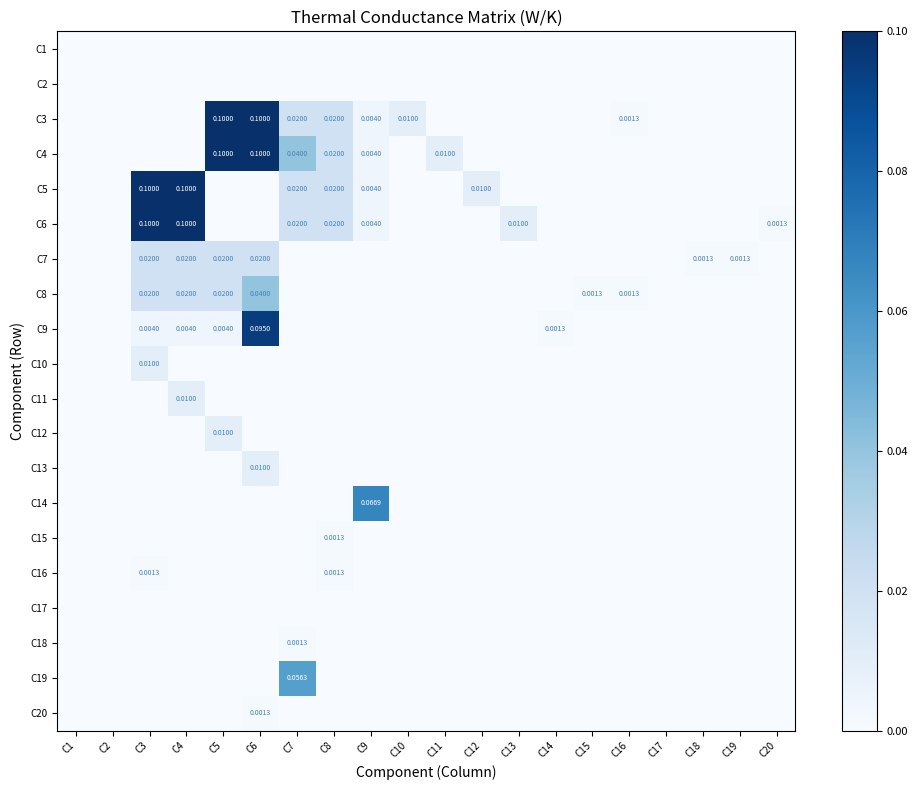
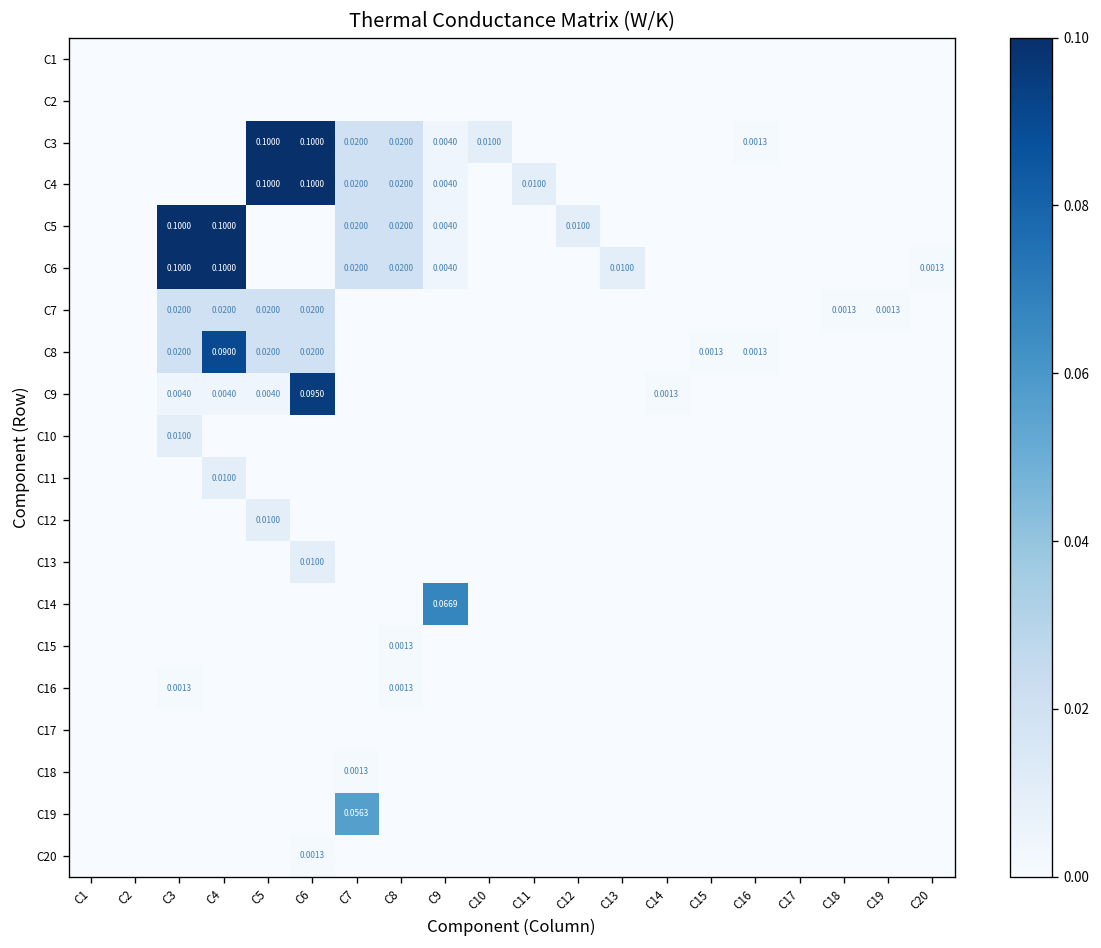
C4, C7: 0.0400 -> 0.0200
C8, C4: 0.0200 -> 0.0900
C8, C6: 0.0400 -> 0.0200
